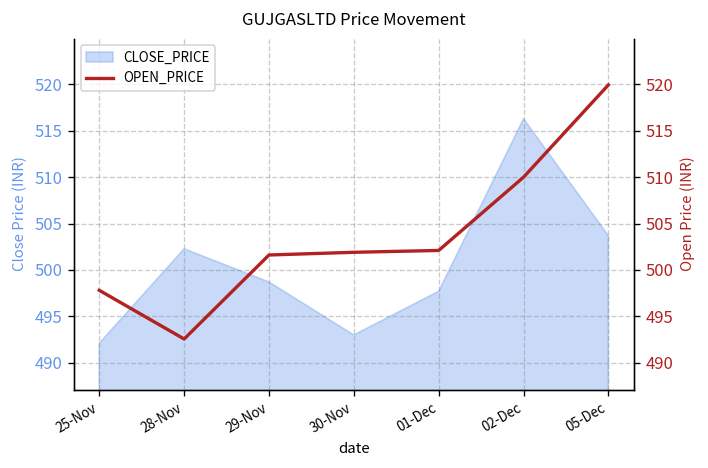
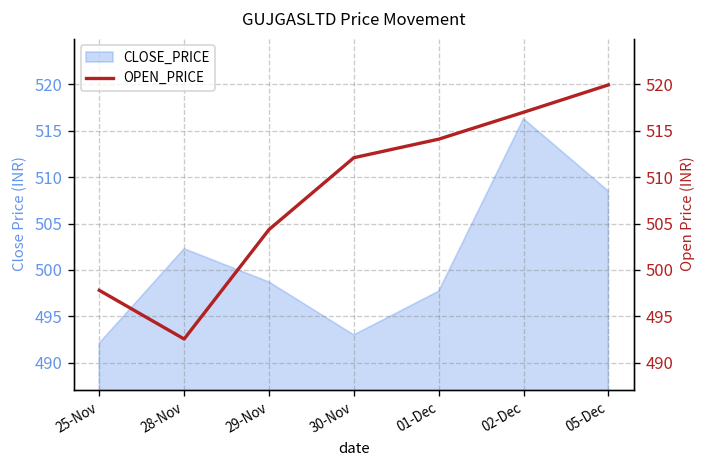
CLOSE_PRICE, 05-Dec: 504 -> 509
OPEN_PRICE, 29-Nov: 502 -> 504
OPEN_PRICE, 30-Nov: 502 -> 512
OPEN_PRICE, 01-Dec: 502 -> 514
OPEN_PRICE, 02-Dec: 510 -> 517
